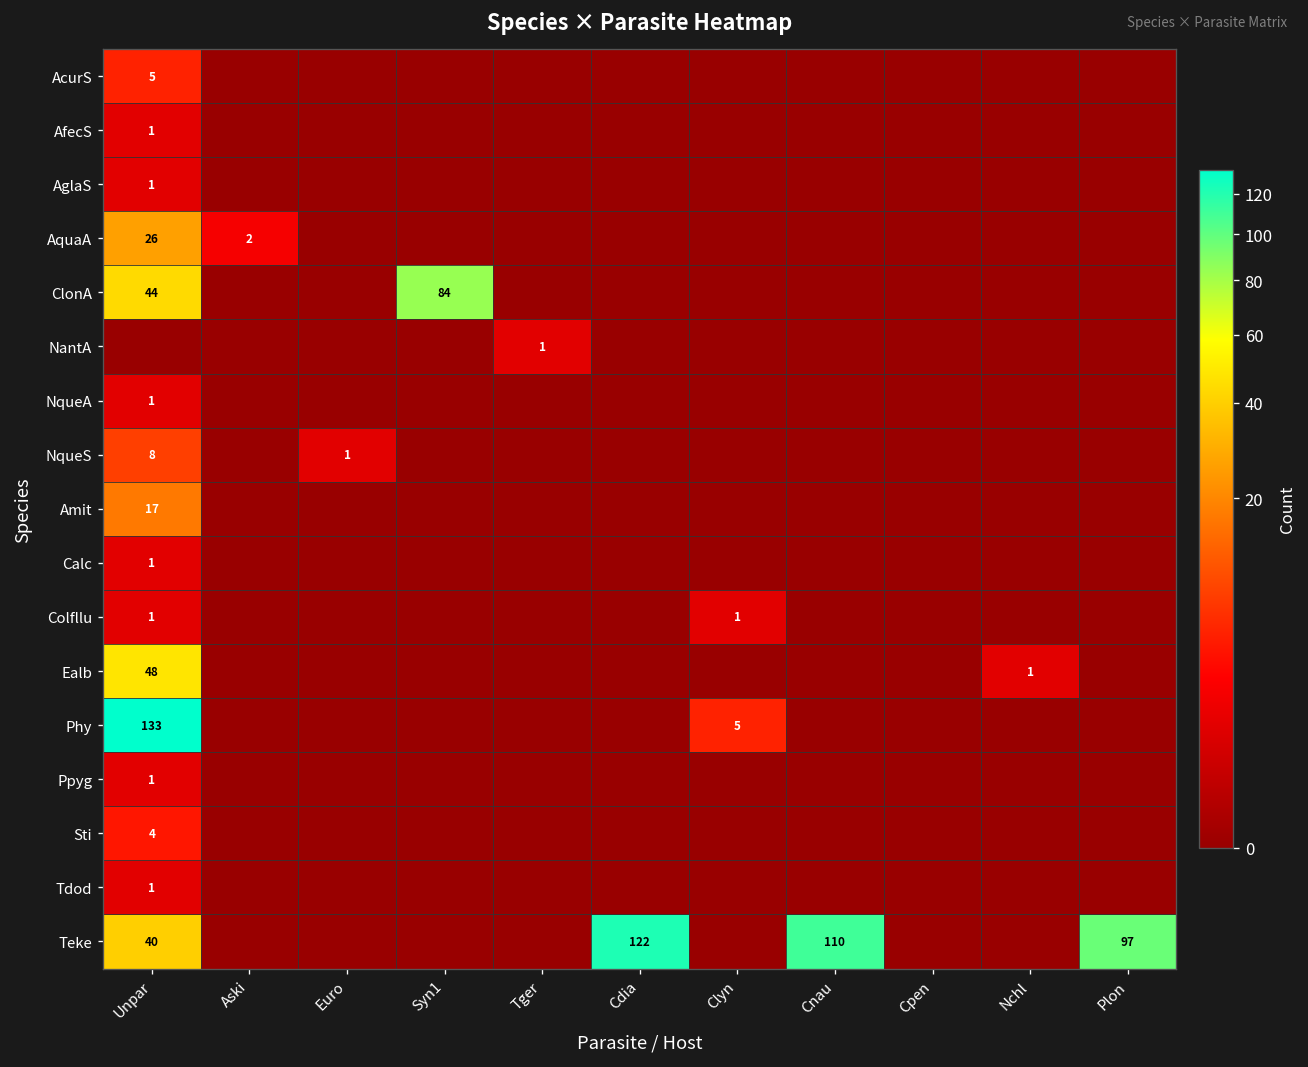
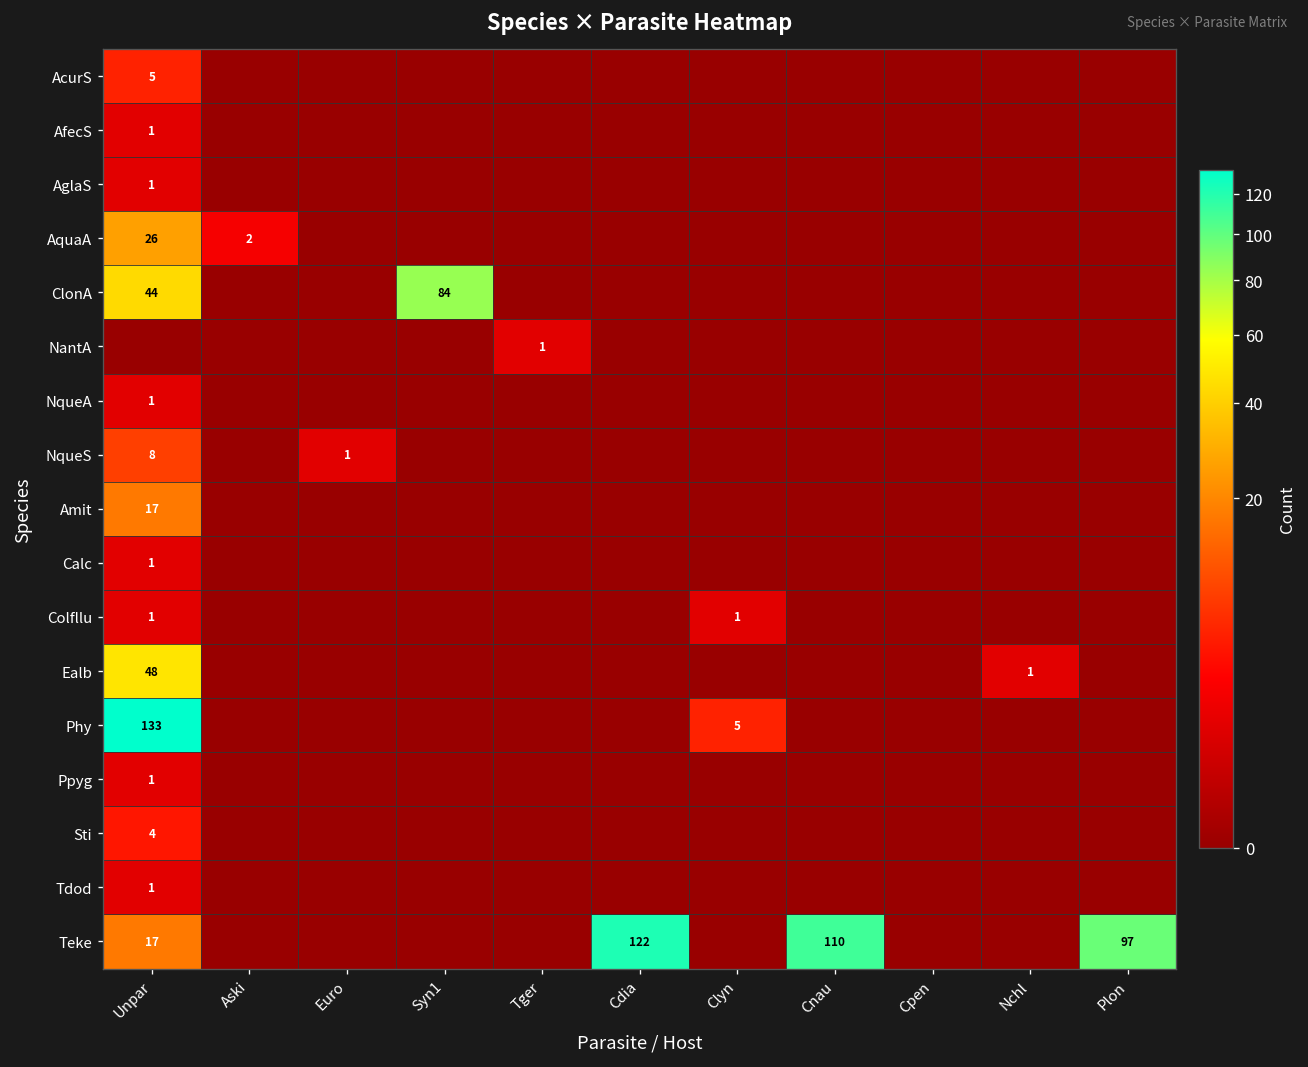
Teke, Unpar: 40 -> 17
